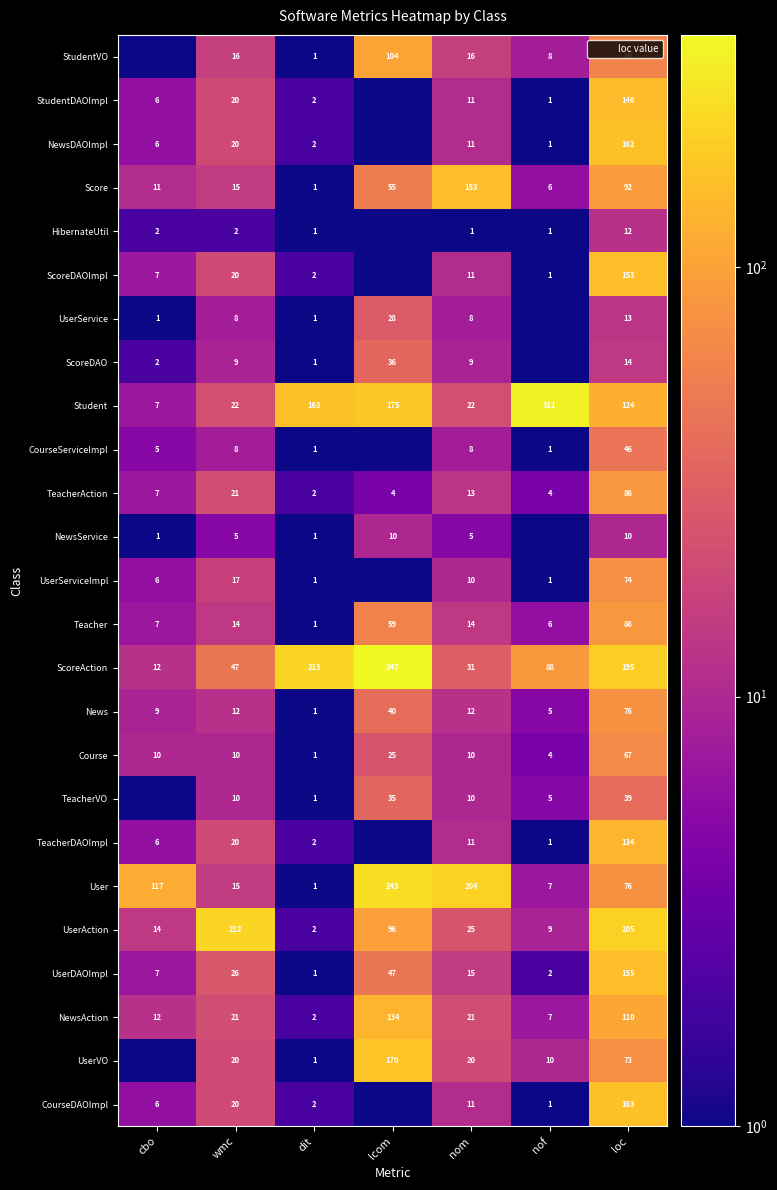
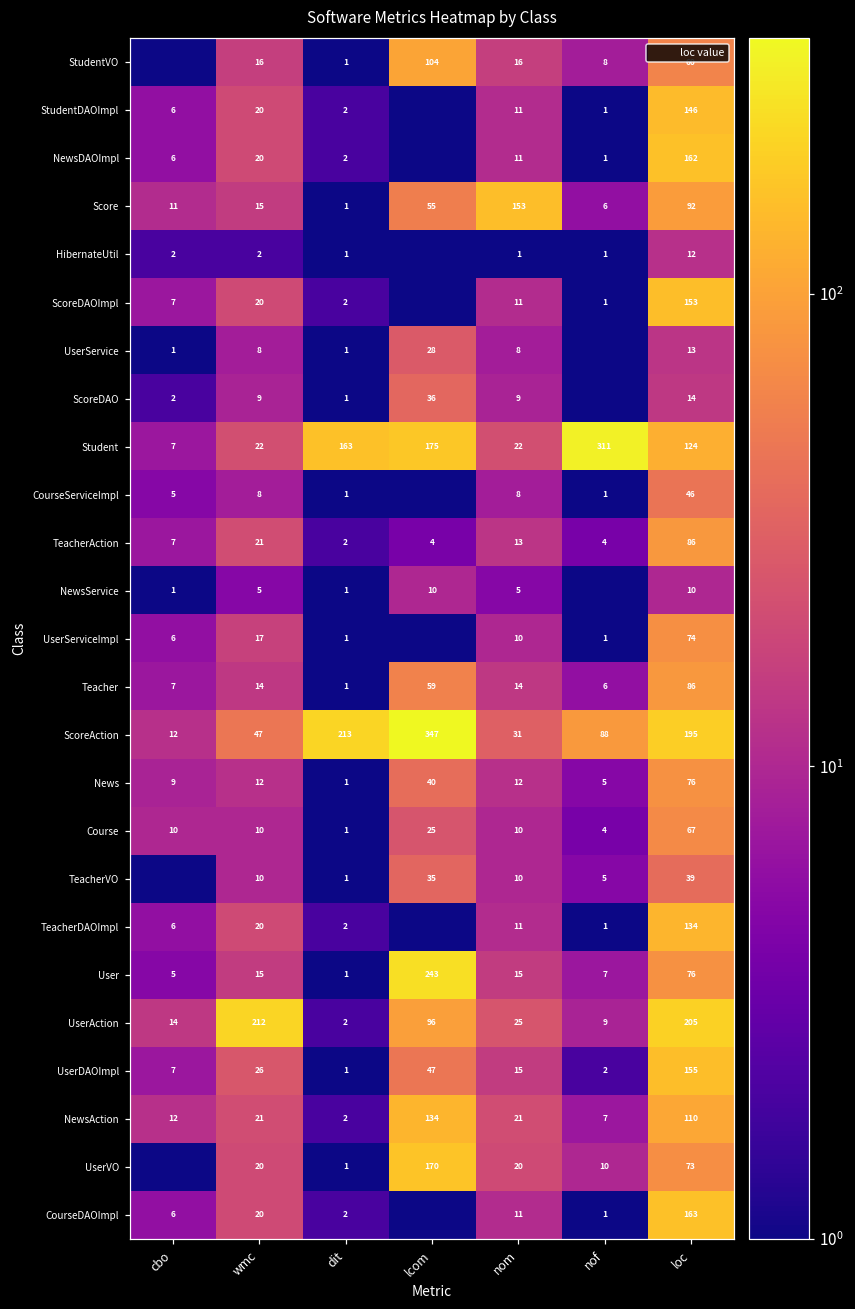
User, cbo: 117 -> 5
User, nom: 204 -> 15
